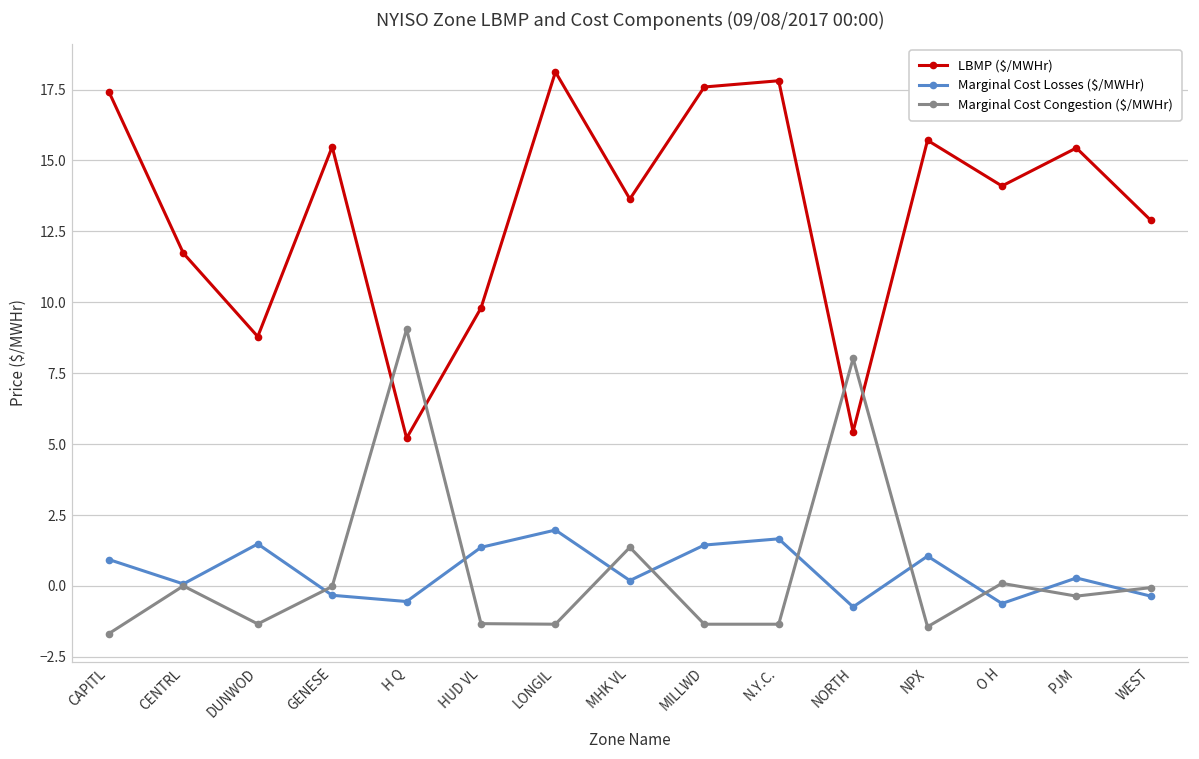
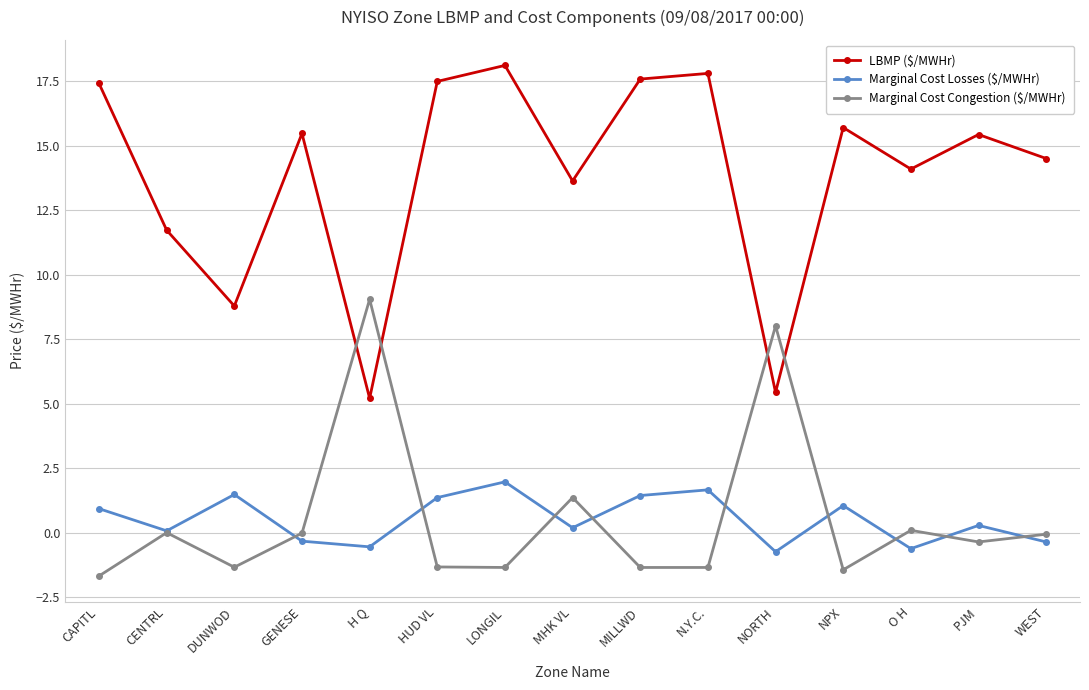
LBMP ($/MWHr), HUD VL: 9.8 -> 17.5
LBMP ($/MWHr), WEST: 12.9 -> 14.5
